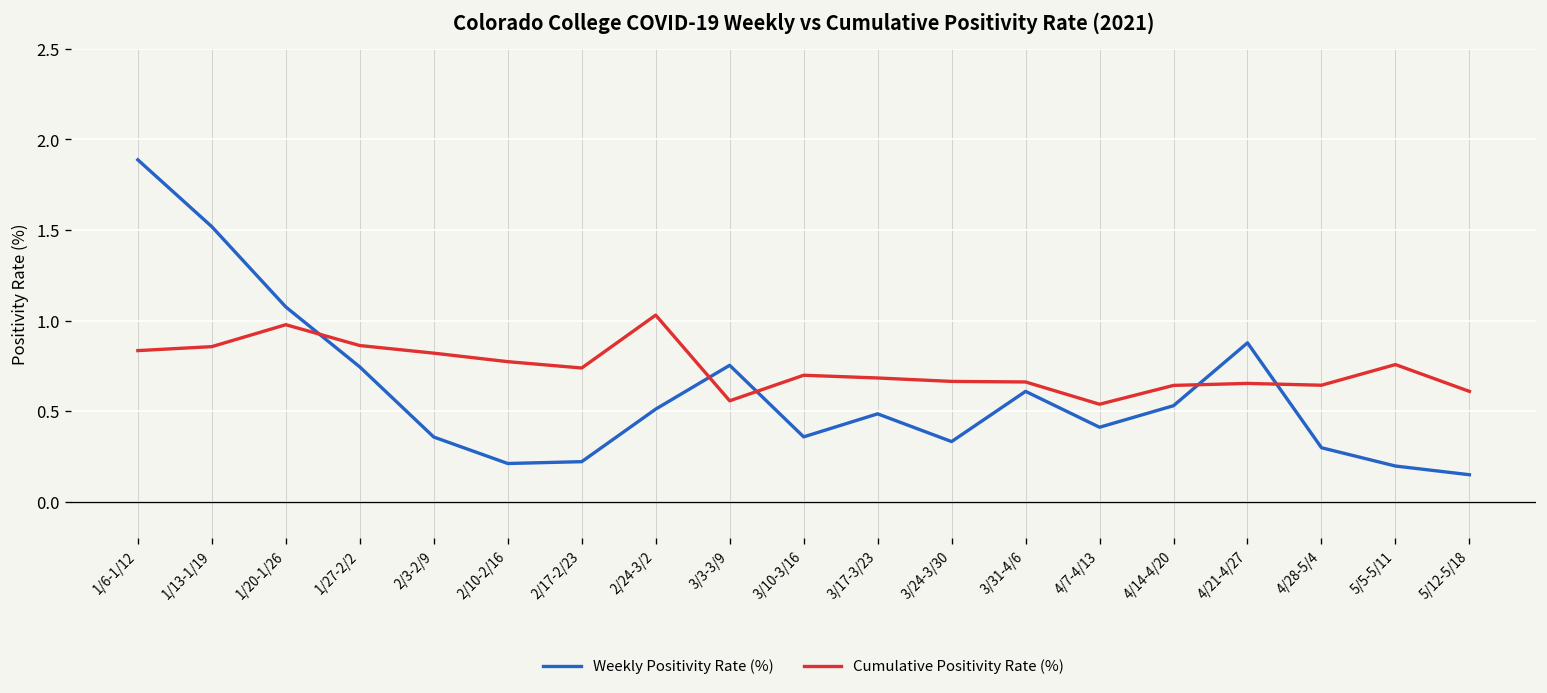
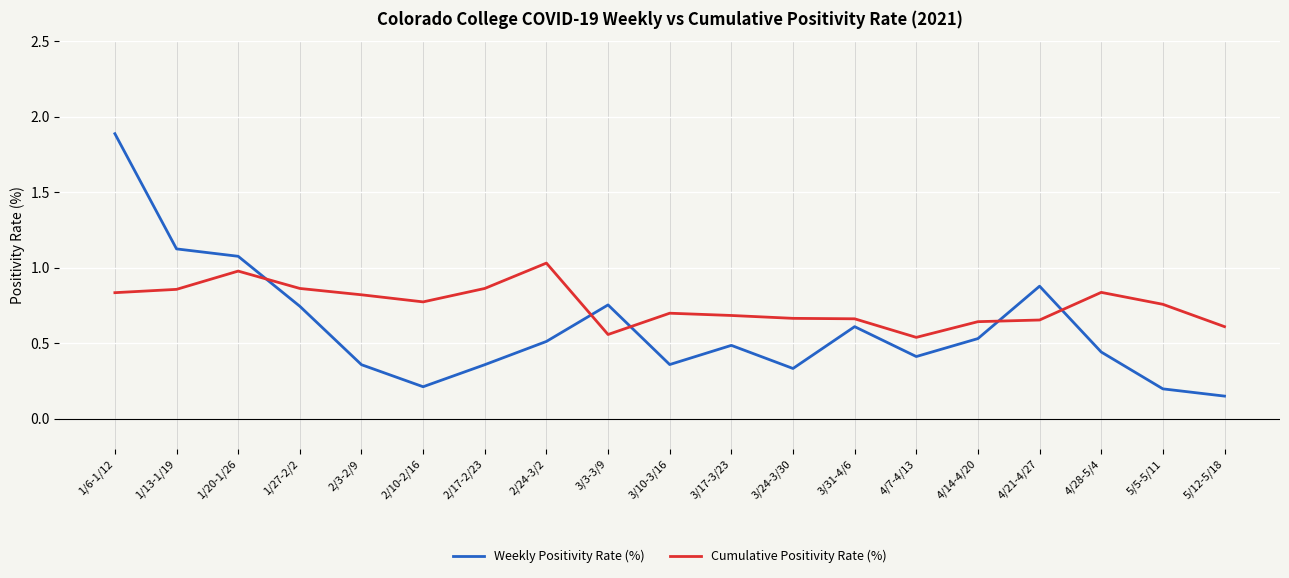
Weekly Positivity Rate (%), 1/13-1/19: 1.52 -> 1.12
Weekly Positivity Rate (%), 2/17-2/23: 0.22 -> 0.36
Cumulative Positivity Rate (%), 2/17-2/23: 0.74 -> 0.86
Weekly Positivity Rate (%), 4/28-5/4: 0.30 -> 0.44
Cumulative Positivity Rate (%), 4/28-5/4: 0.64 -> 0.84
